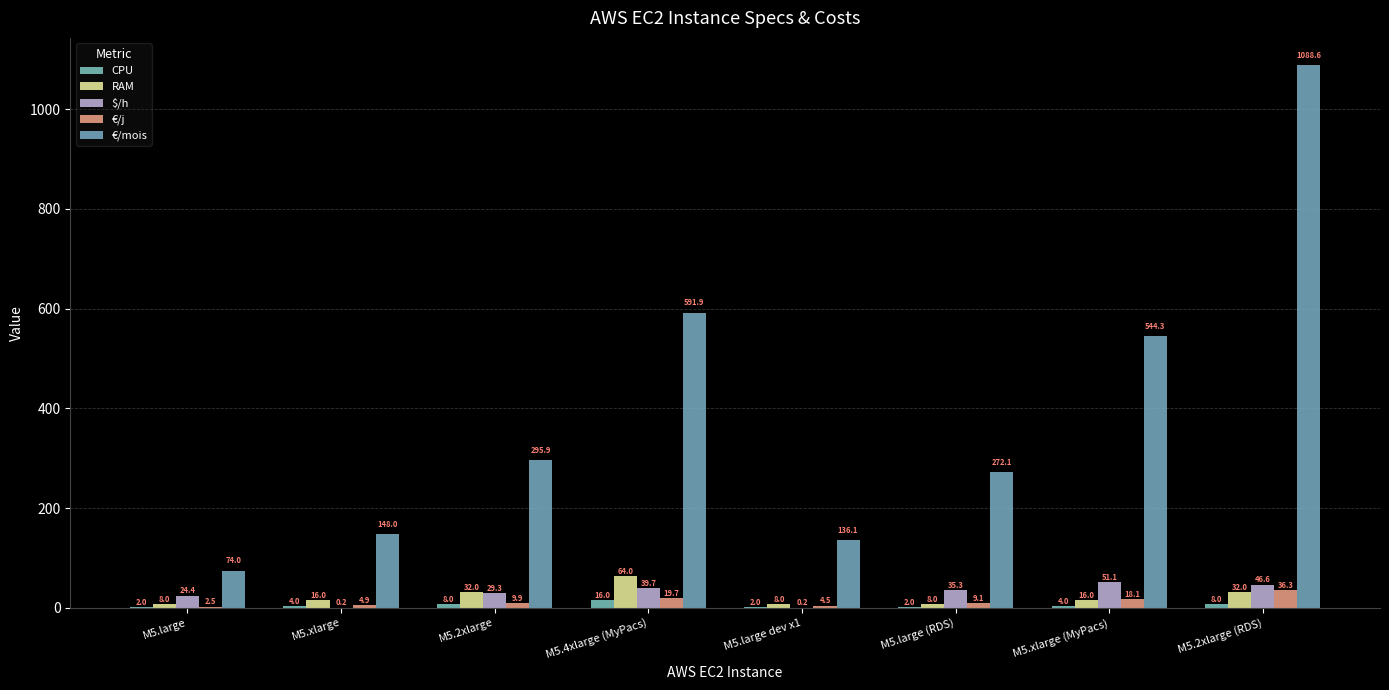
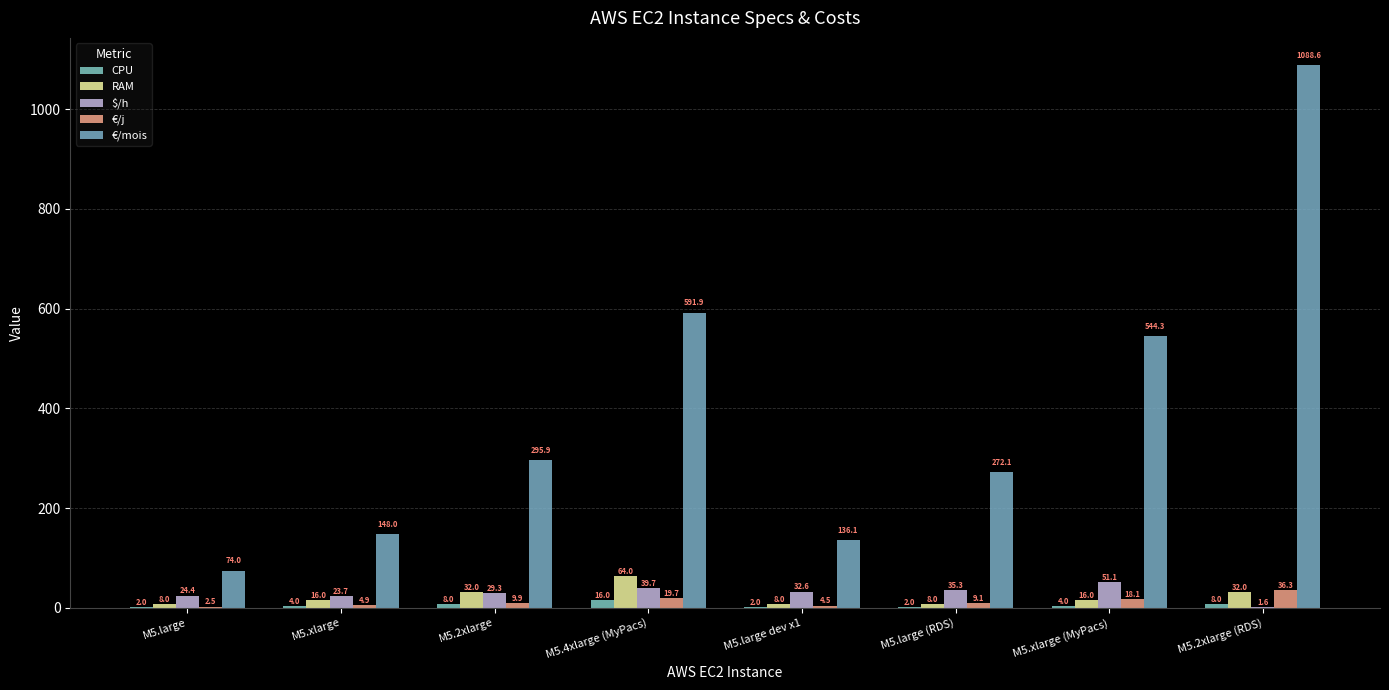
$/h, M5.xlarge: 0.2 -> 23.7
$/h, M5.large dev x1: 0.2 -> 32.6
$/h, M5.2xlarge (RDS): 46.6 -> 1.6
